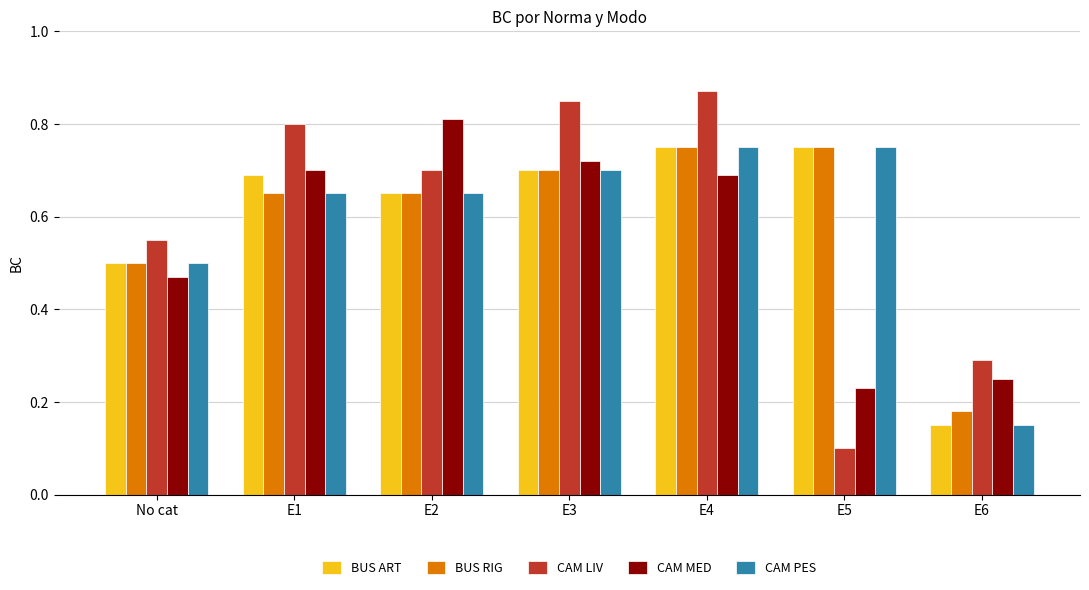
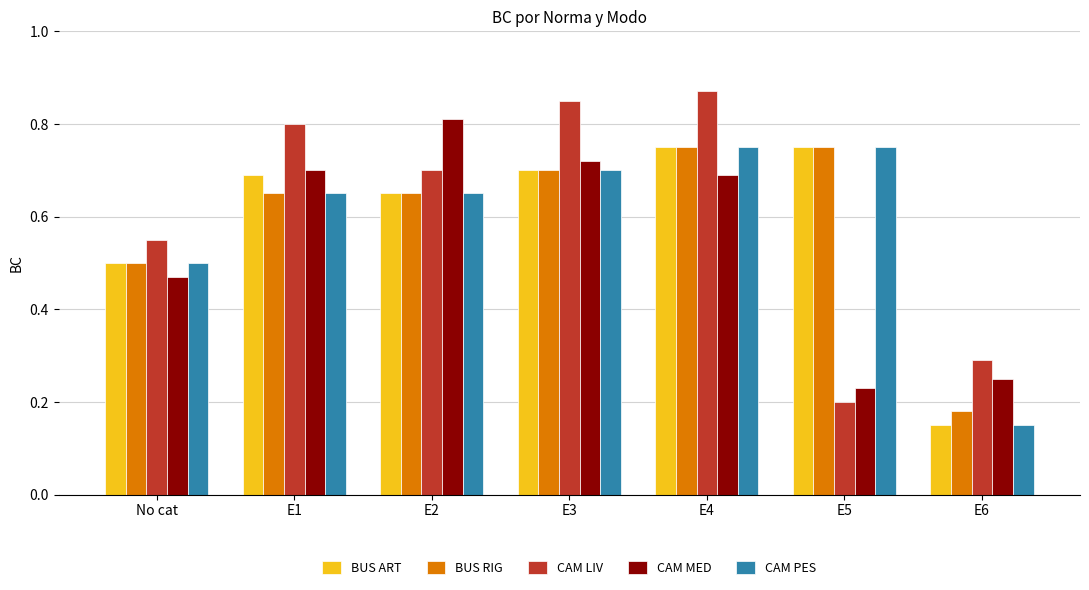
CAM LIV, E5: 0.1 -> 0.2
